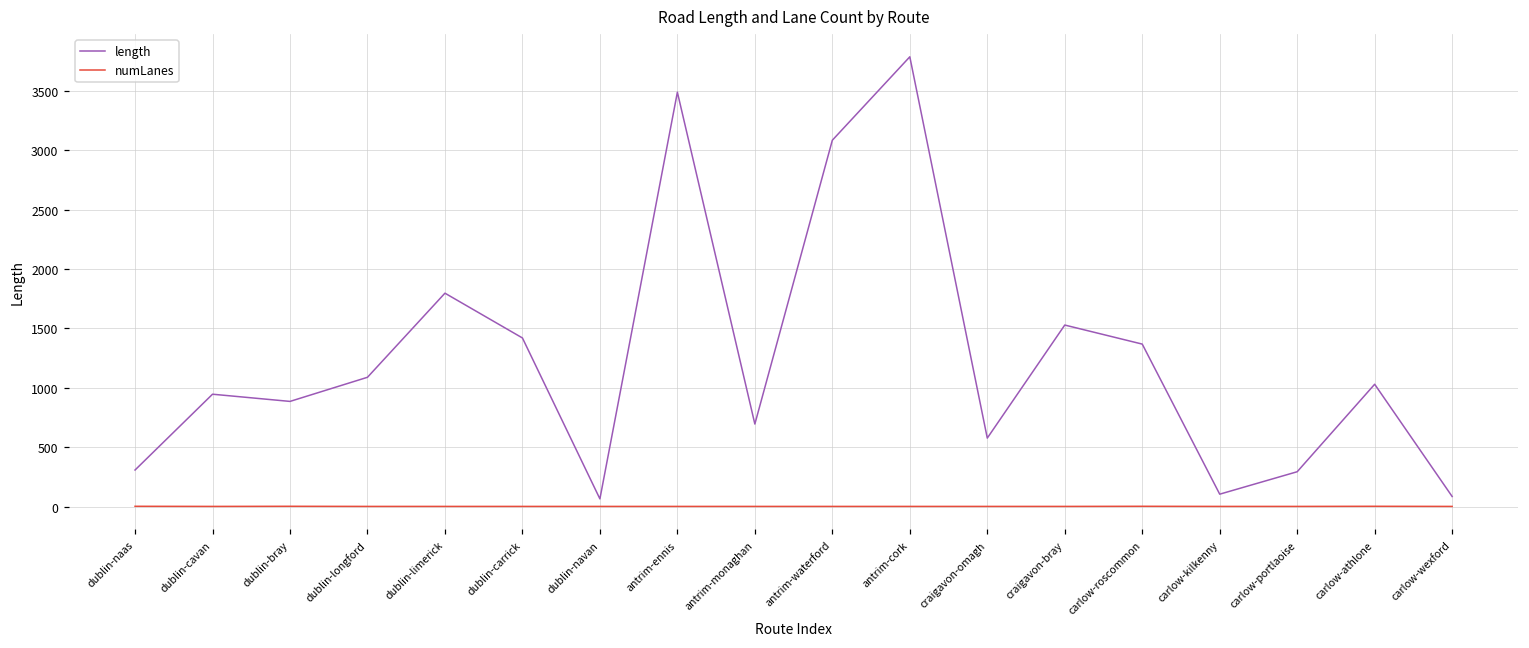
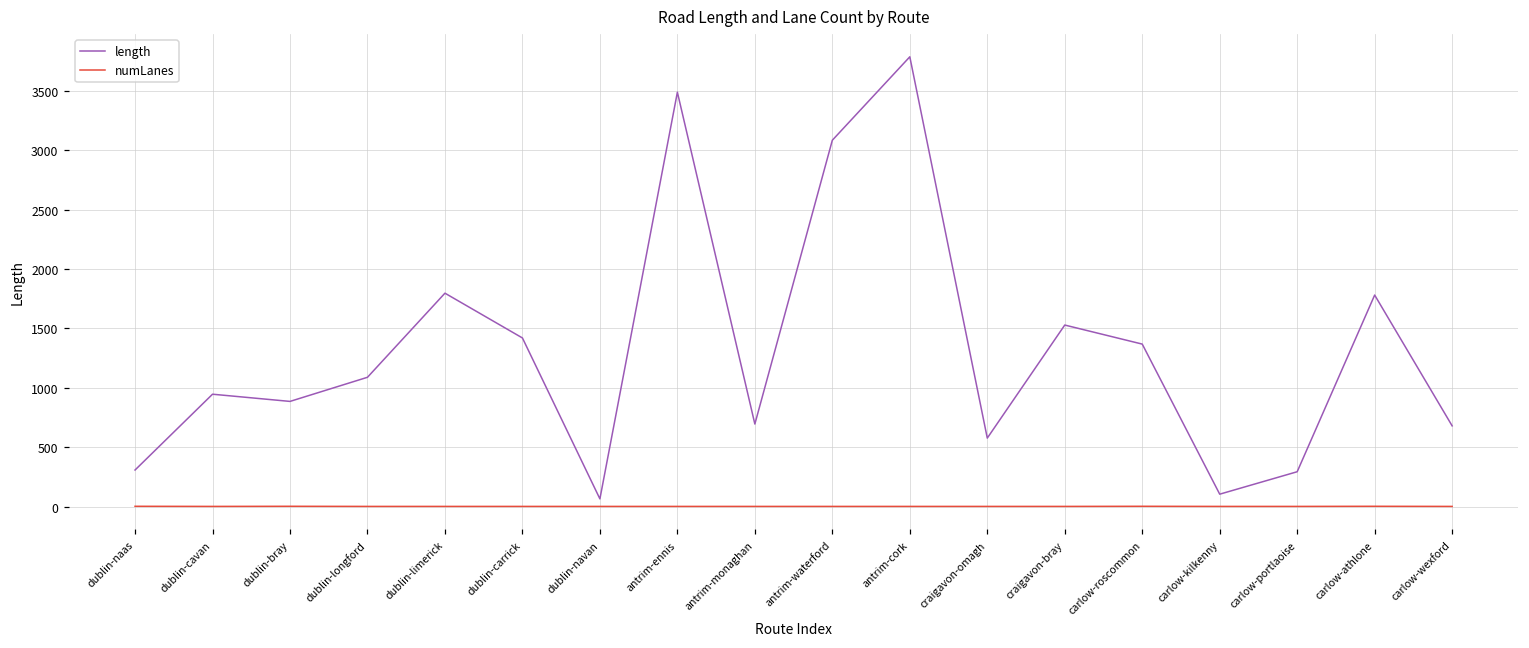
length, carlow-athlone: 1030 -> 1780
length, carlow-wexford: 80 -> 680
